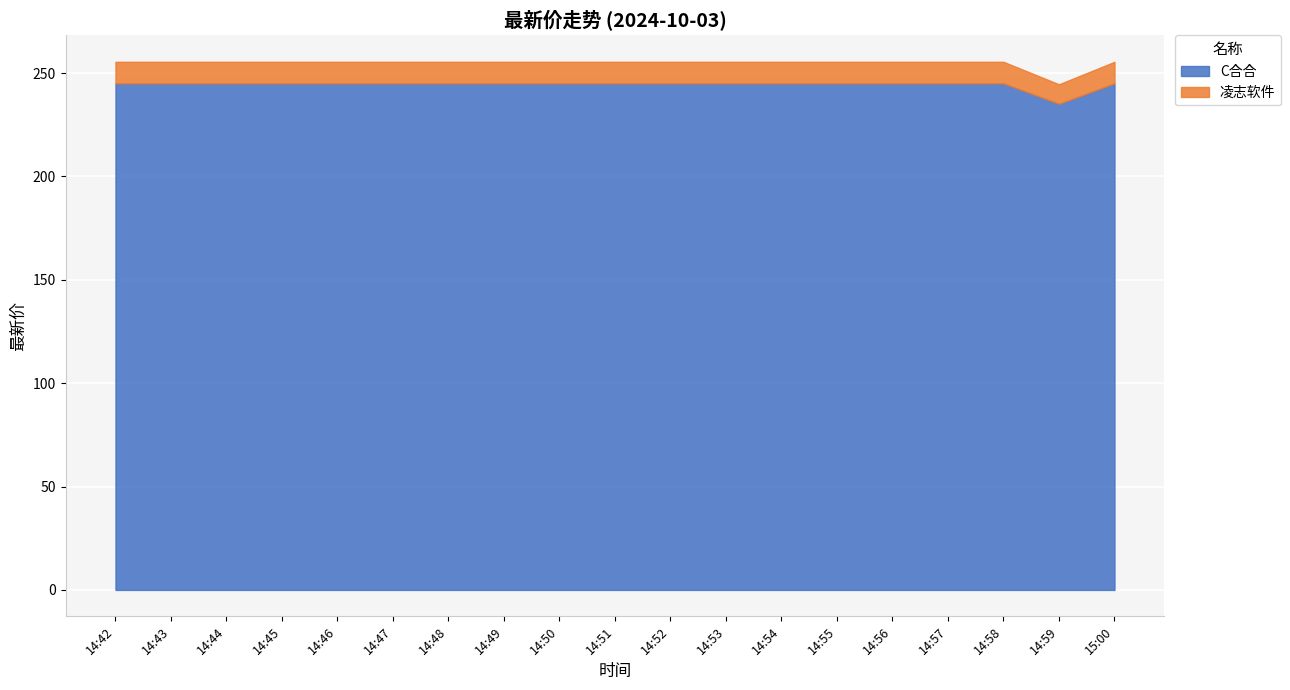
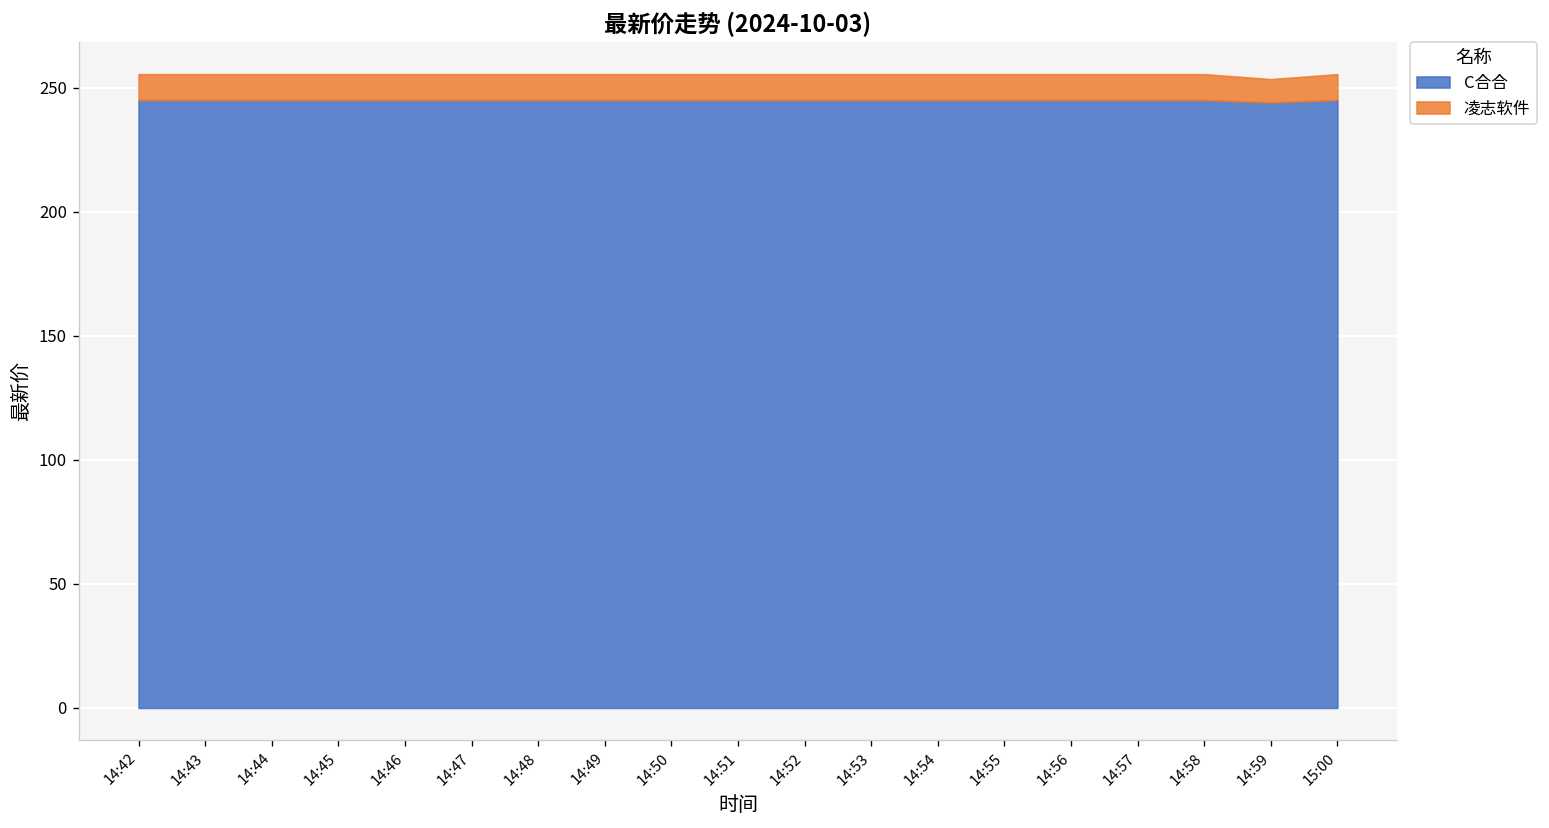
C合合, 14:59: 235 -> 244
